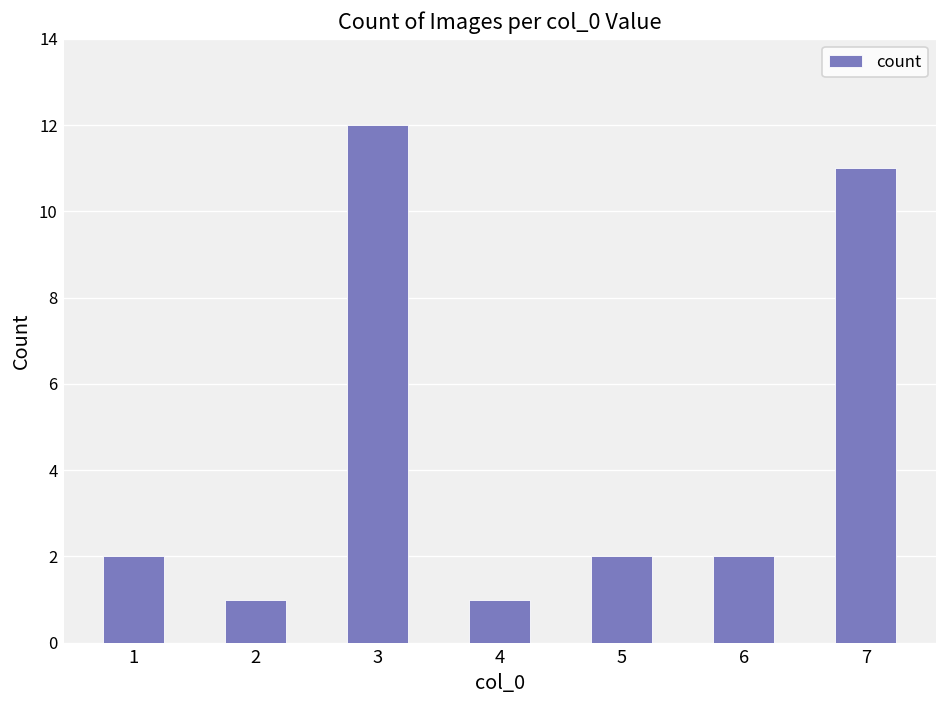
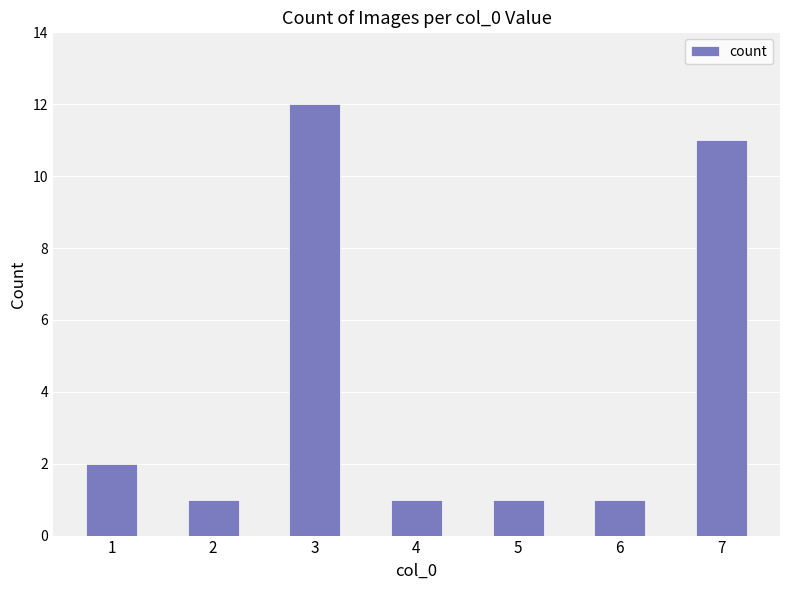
5: 2 -> 1
6: 2 -> 1
